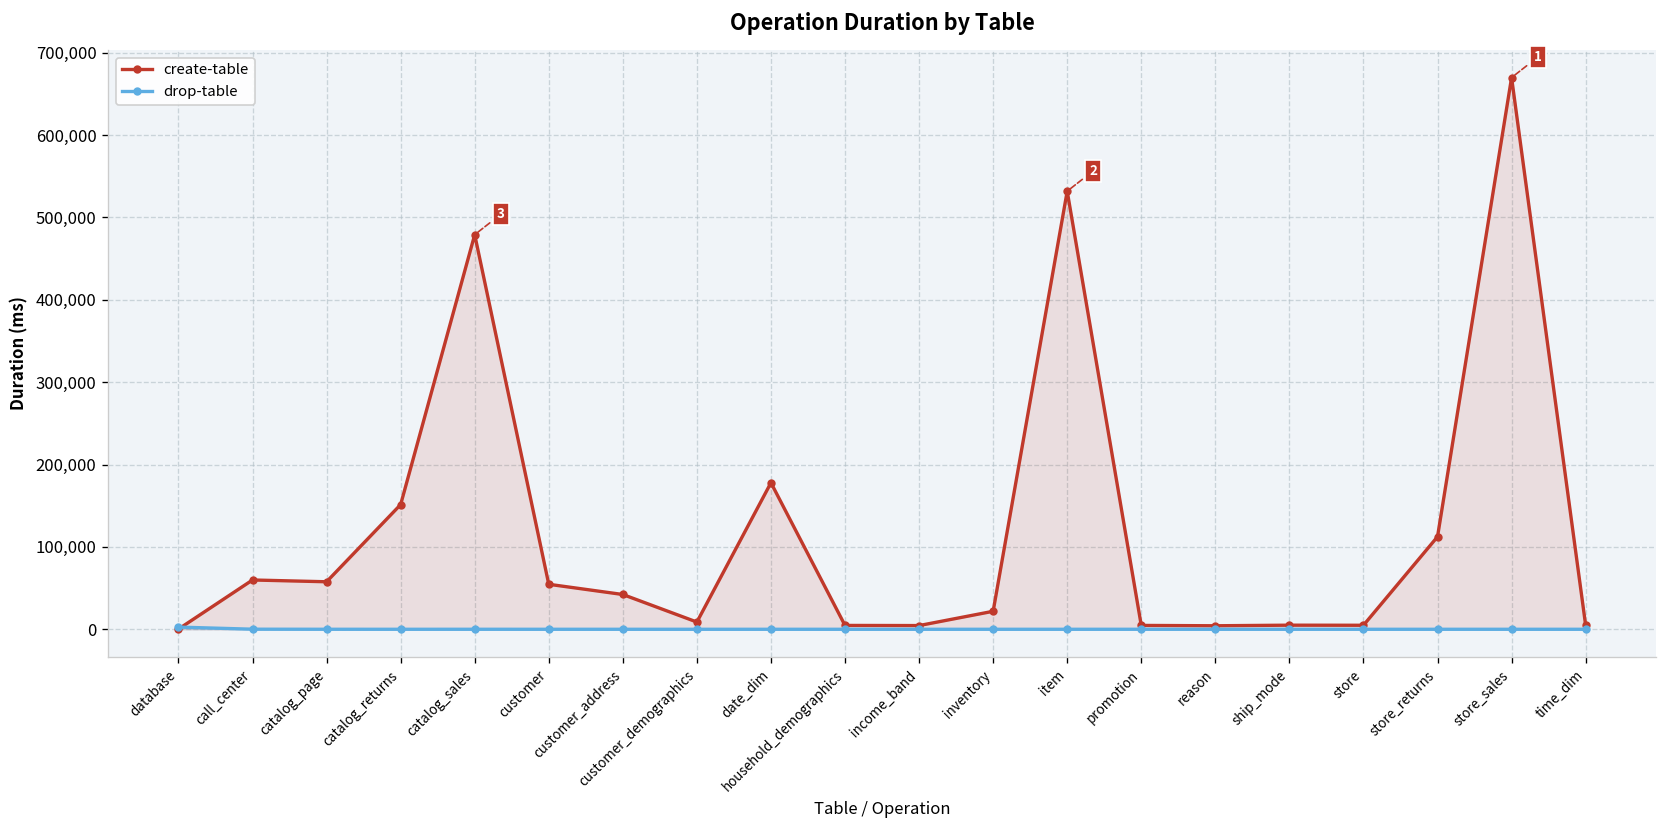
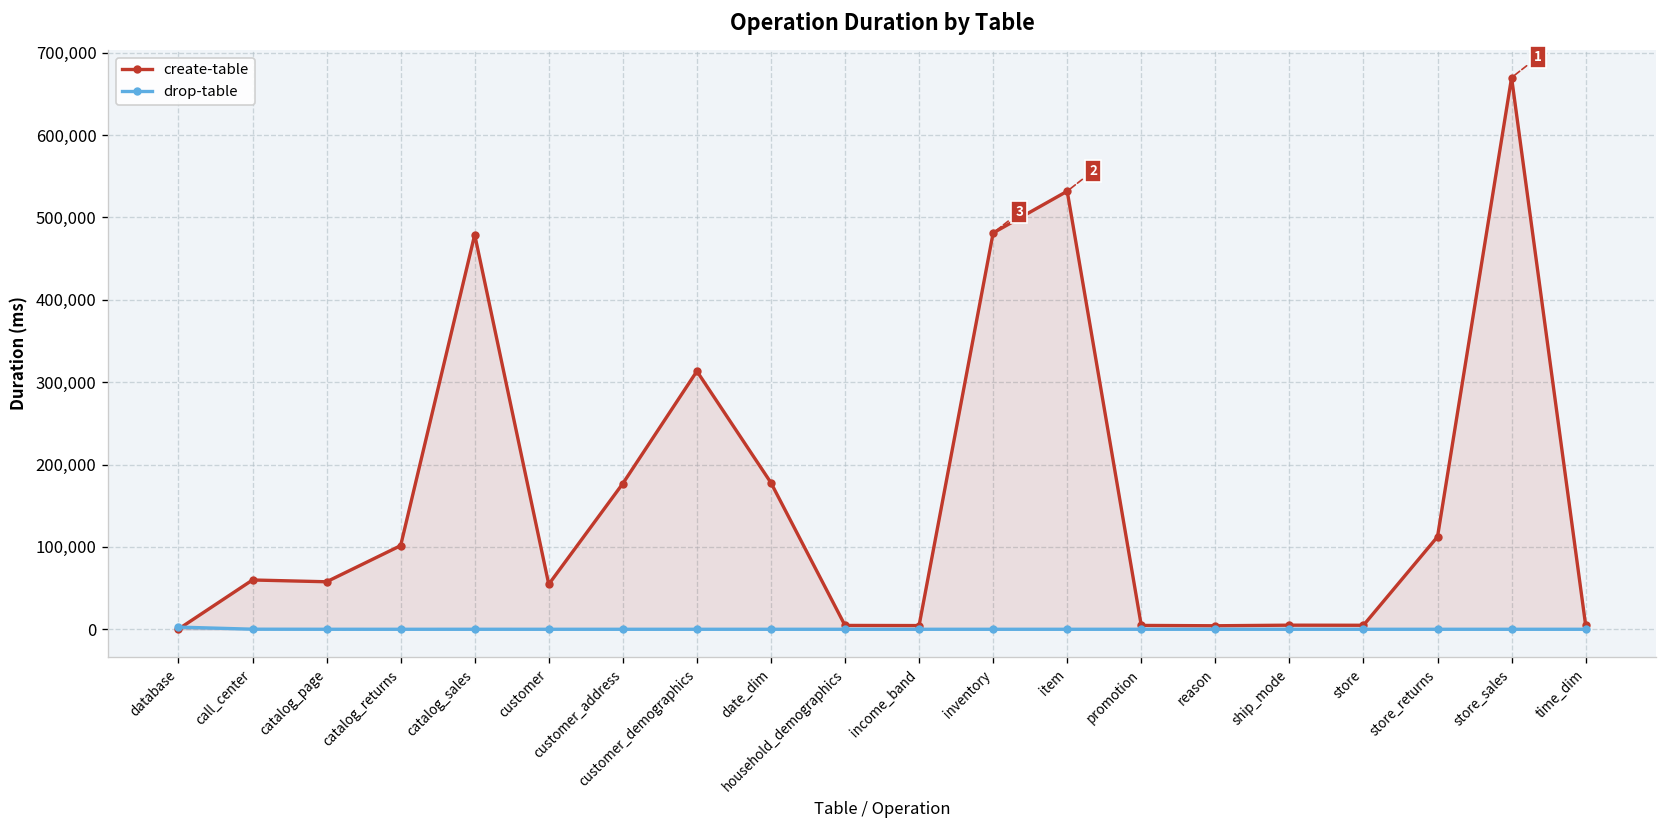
create-table, catalog_returns: 150,000 -> 100,000
create-table, customer_address: 40,000 -> 180,000
create-table, customer_demographics: 10,000 -> 310,000
create-table, inventory: 20,000 -> 480,000
